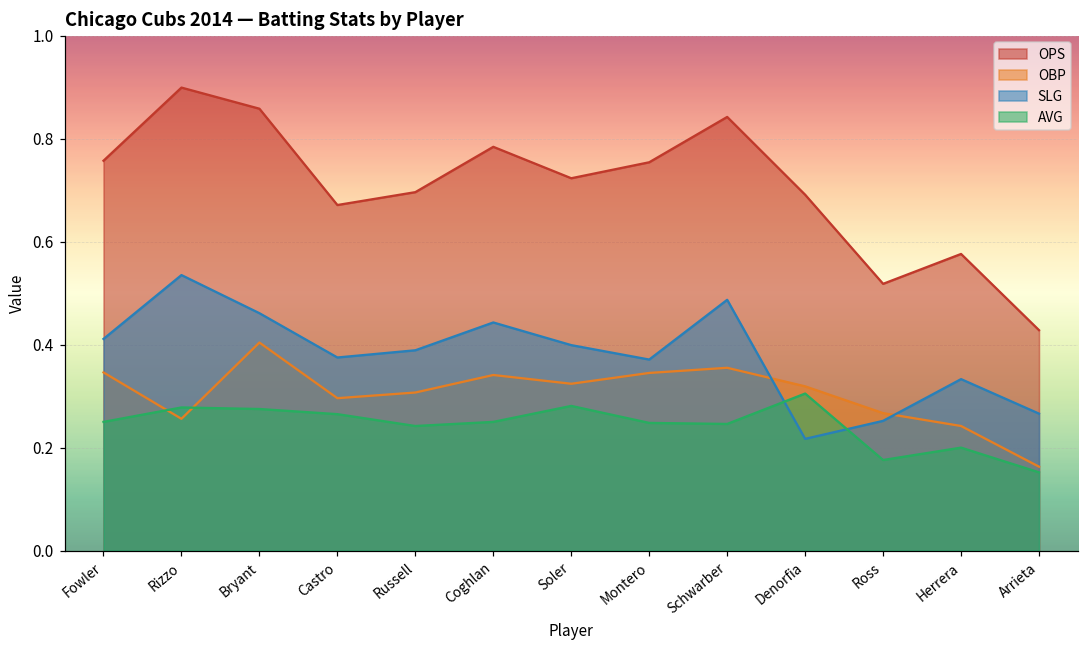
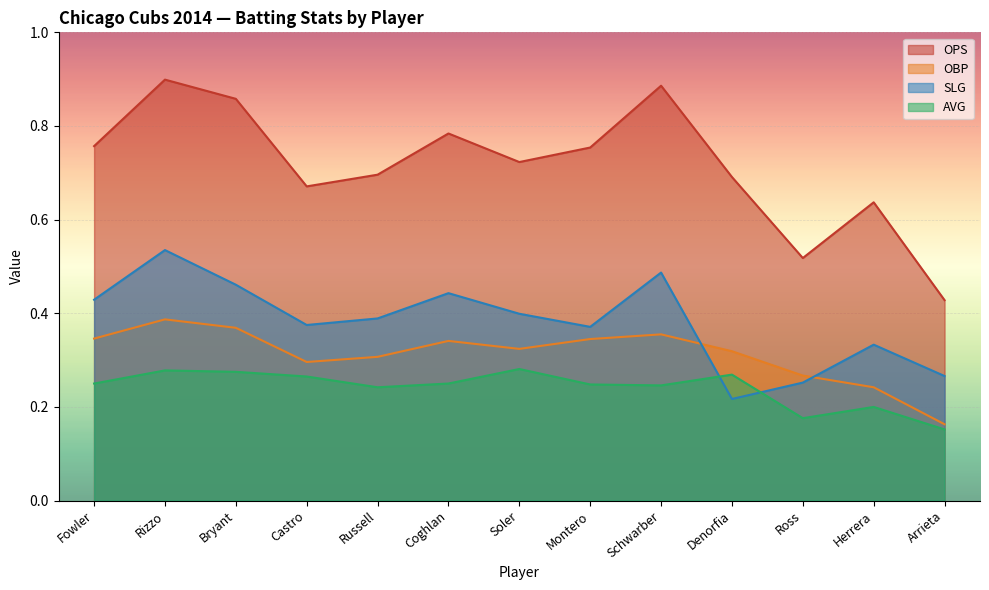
SLG, Fowler: 0.41 -> 0.43
OBP, Rizzo: 0.26 -> 0.39
OBP, Bryant: 0.40 -> 0.37
OPS, Schwarber: 0.84 -> 0.89
AVG, Denorfia: 0.31 -> 0.27
OPS, Herrera: 0.58 -> 0.64
